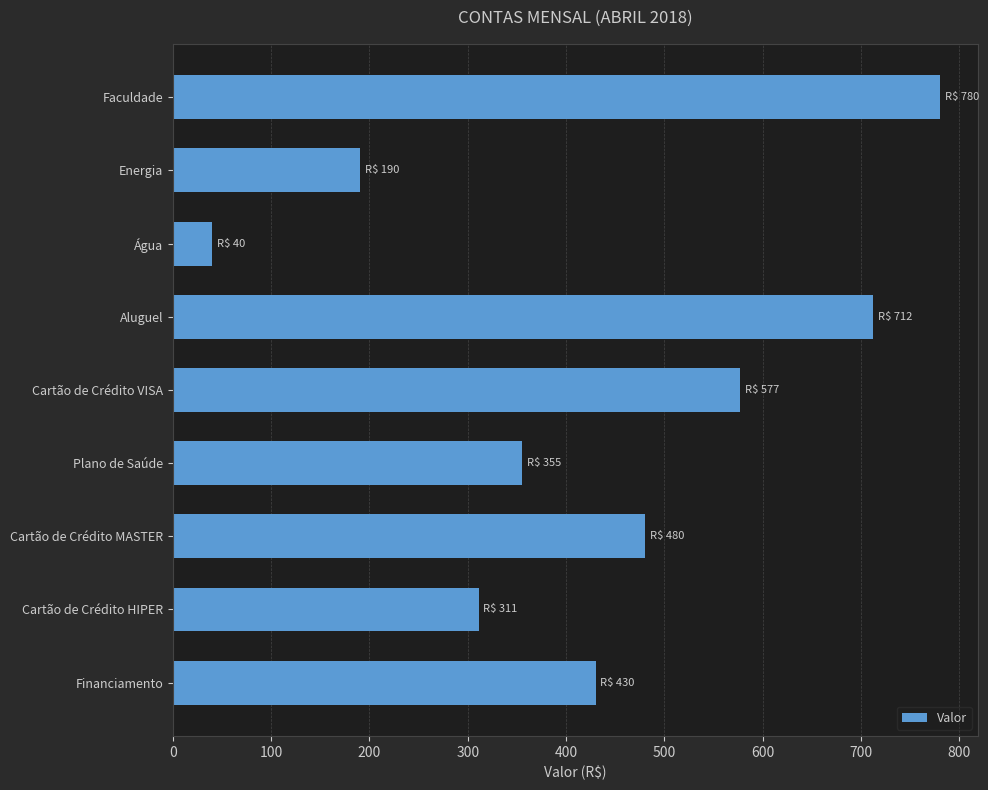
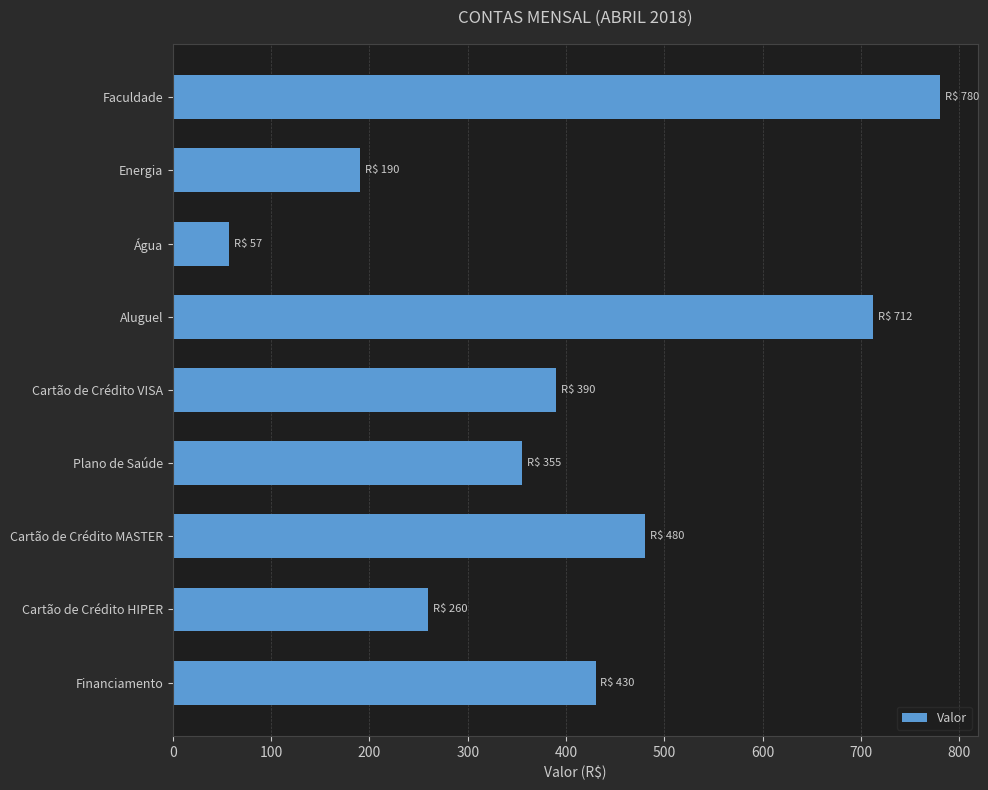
Água: 40 -> 57
Cartão de Crédito VISA: 577 -> 390
Cartão de Crédito HIPER: 311 -> 260
